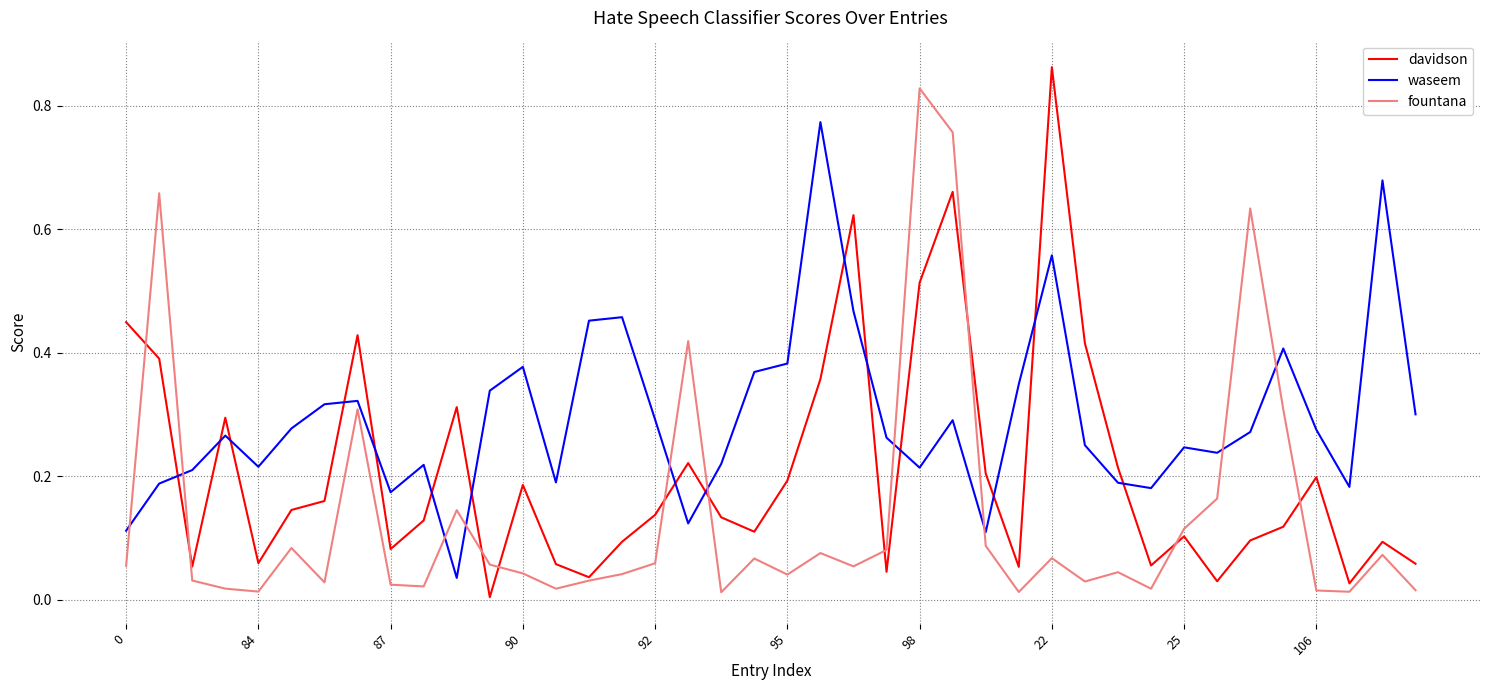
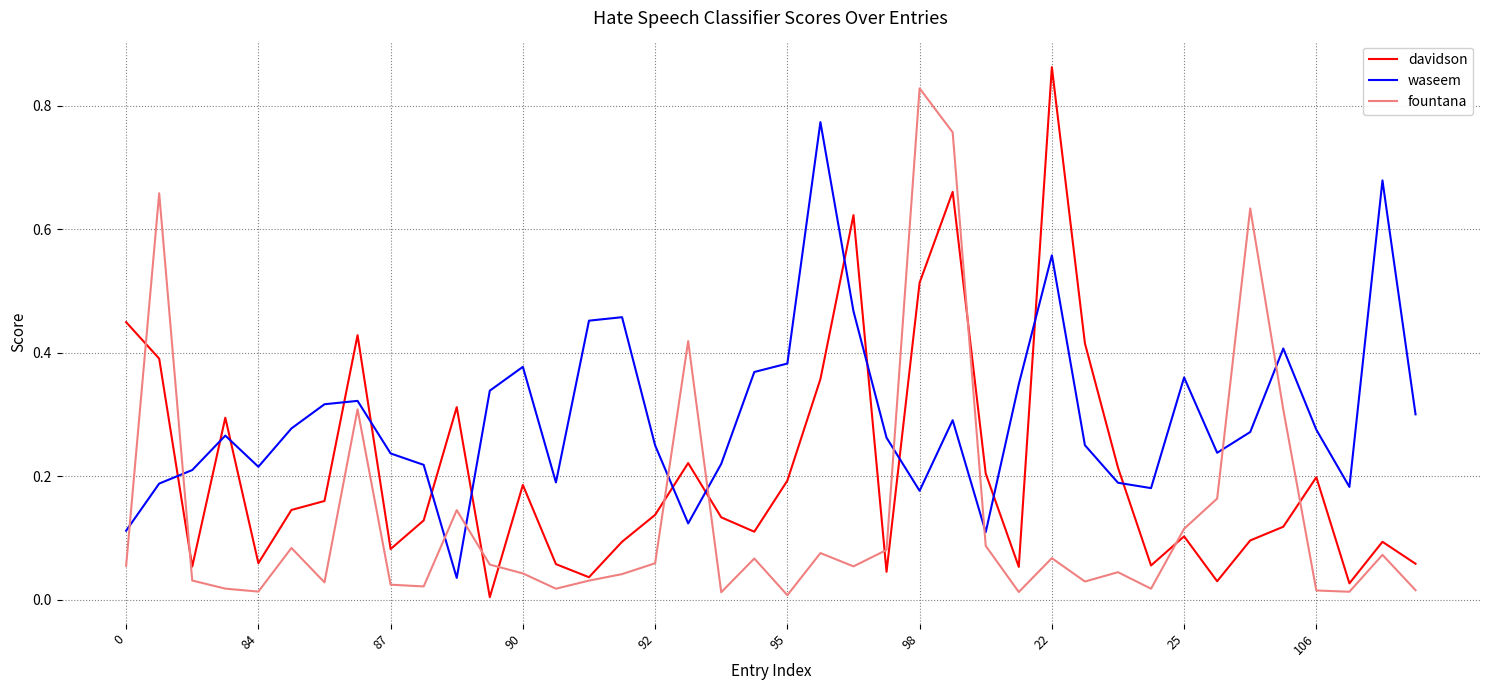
waseem, 87: 0.17 -> 0.24
waseem, 92: 0.29 -> 0.25
fountana, 95: 0.04 -> 0.01
waseem, 98: 0.21 -> 0.18
waseem, 25: 0.25 -> 0.36
